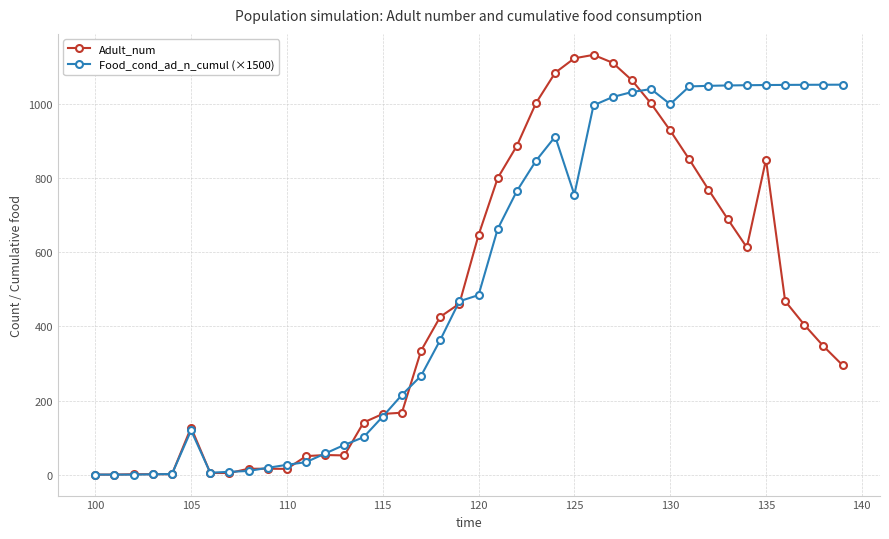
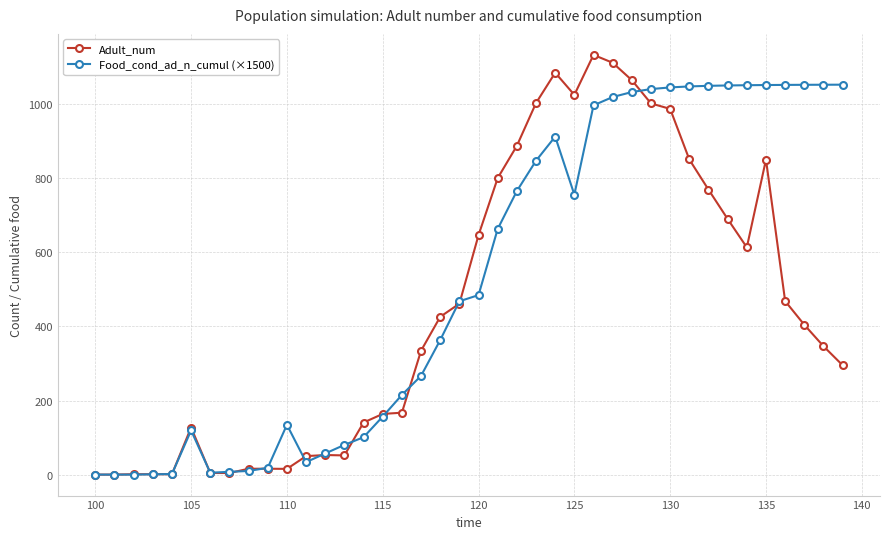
Food_cond_ad_n_cumul (×1500), 110: 30 -> 130
Adult_num, 125: 1120 -> 1030
Adult_num, 130: 930 -> 990
Food_cond_ad_n_cumul (×1500), 130: 1000 -> 1050
